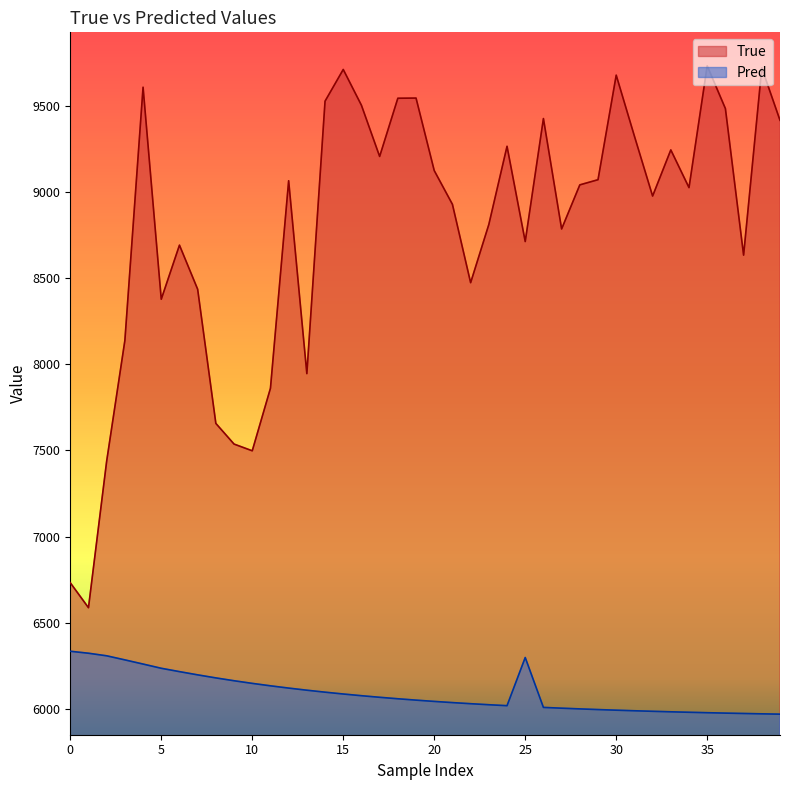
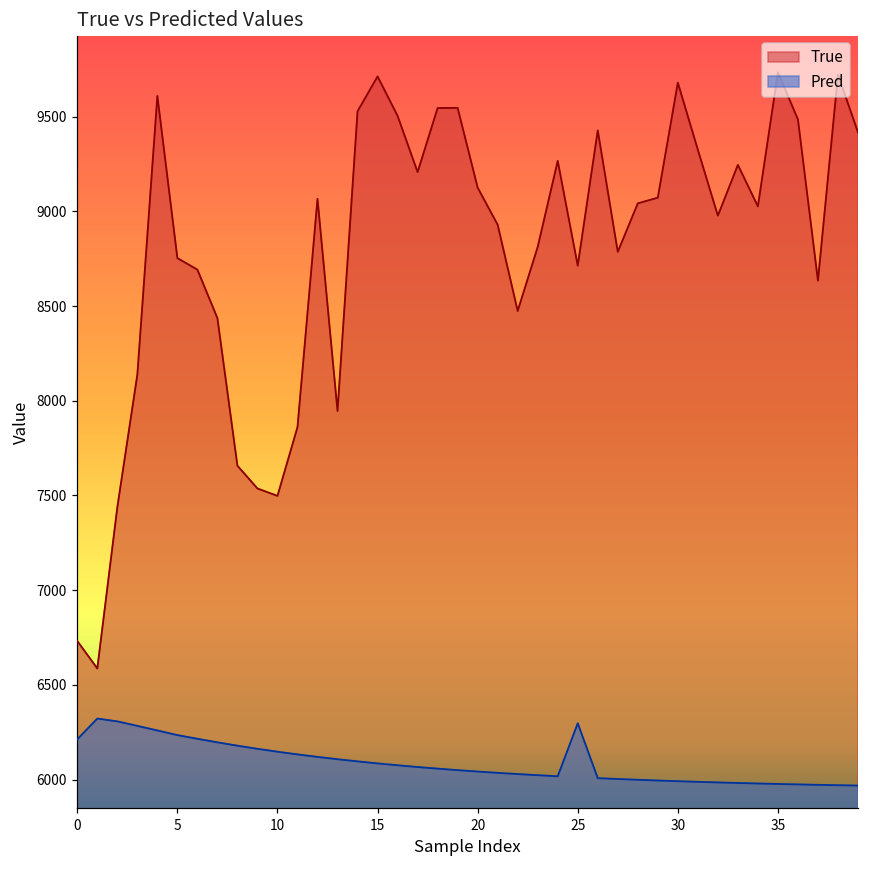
Pred, 0: 6330 -> 6210
True, 5: 8380 -> 8750
